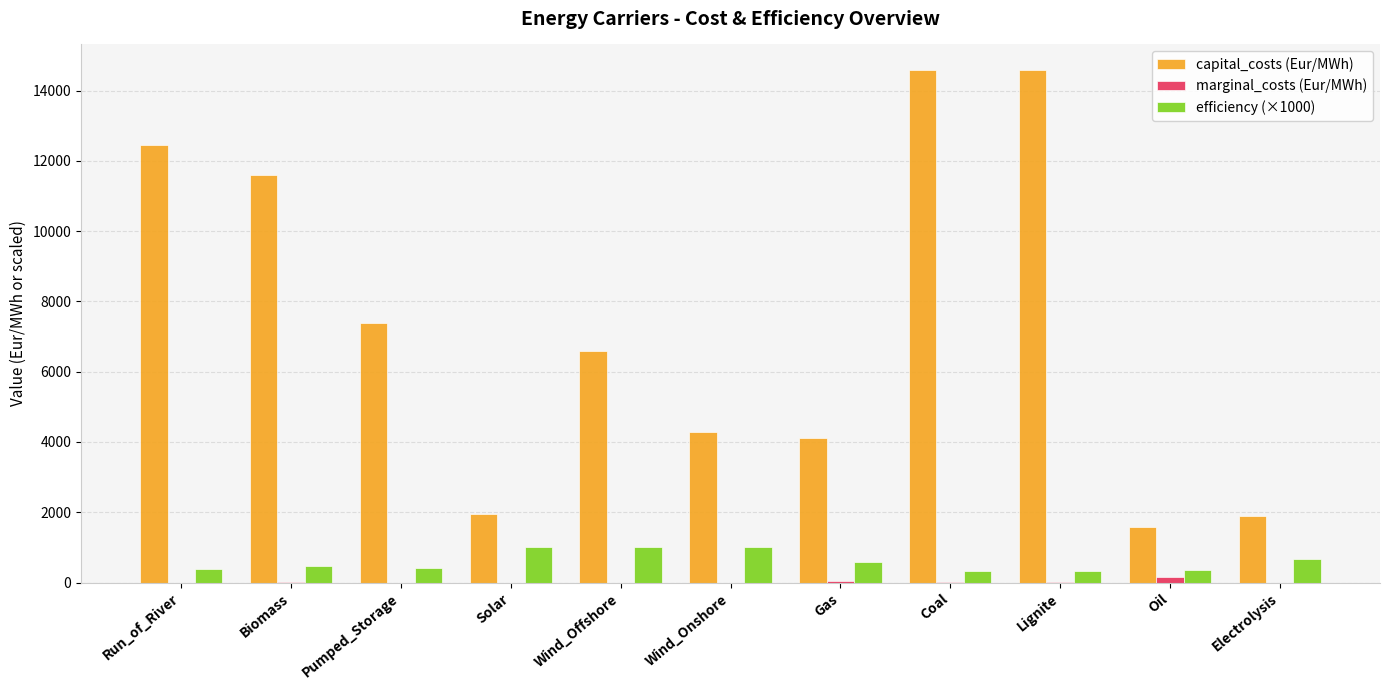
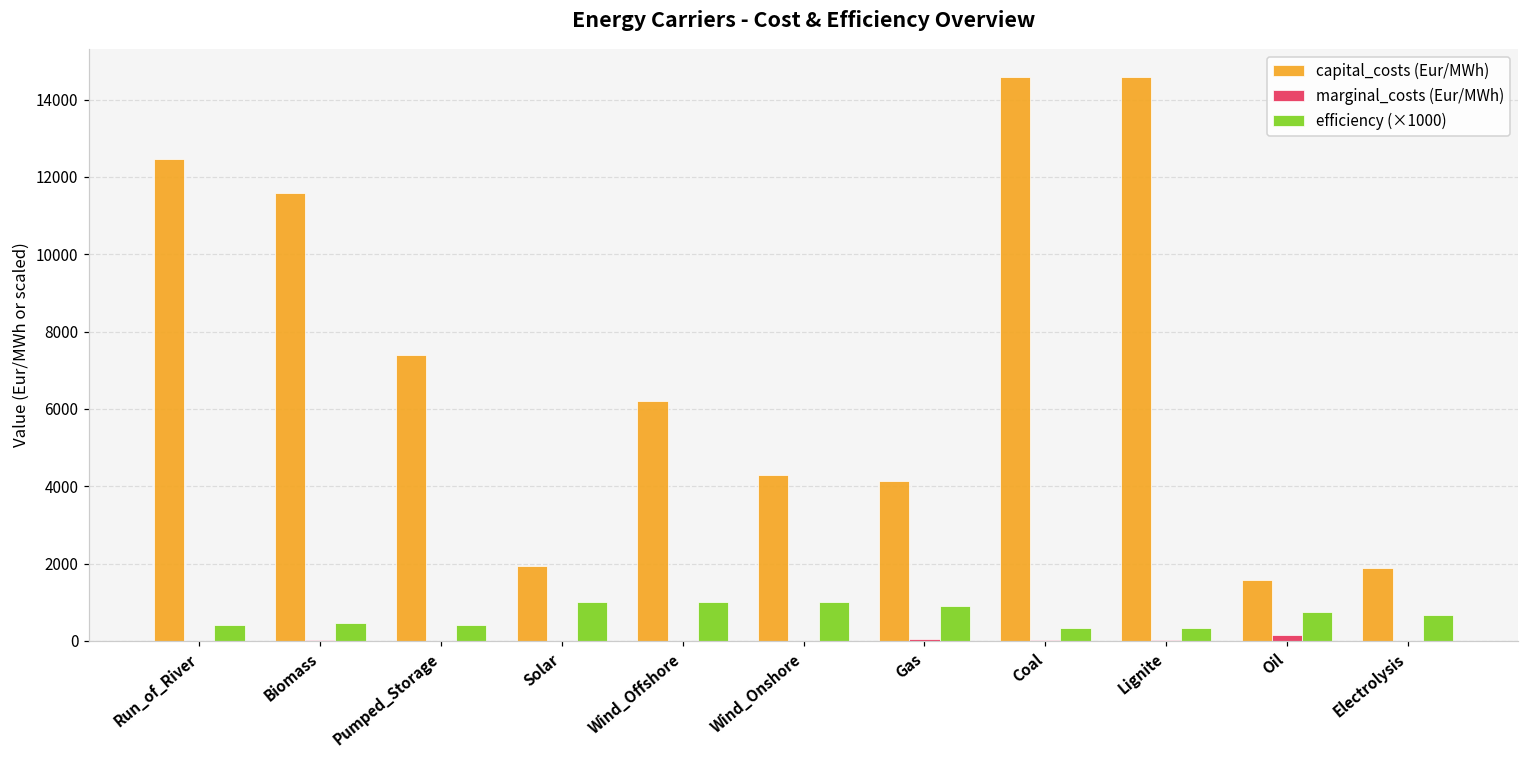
capital_costs (Eur/MWh), Wind_Offshore: 6600 -> 6200
efficiency (×1000), Gas: 600 -> 900
efficiency (×1000), Oil: 400 -> 800
